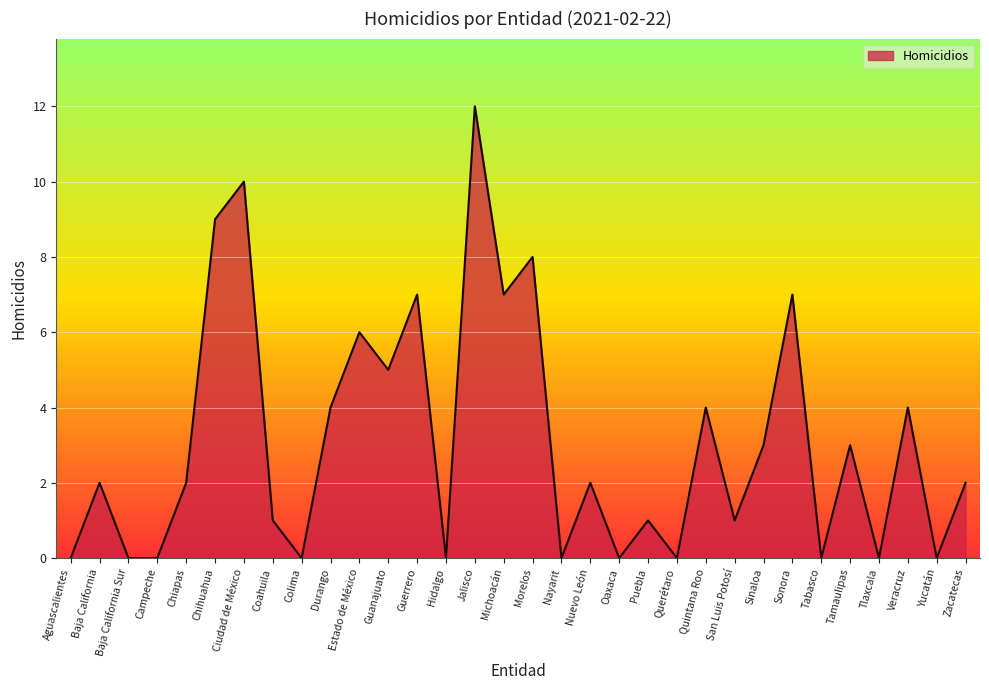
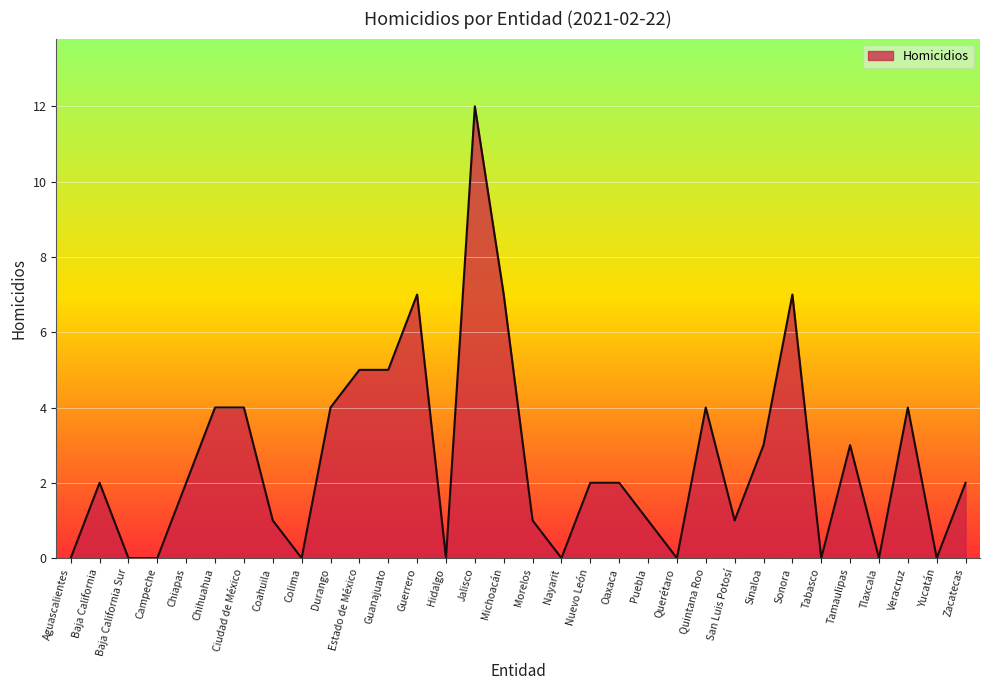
Chihuahua: 9 -> 4
Ciudad de México: 10 -> 4
Estado de México: 6 -> 5
Morelos: 8 -> 1
Oaxaca: 0 -> 2
